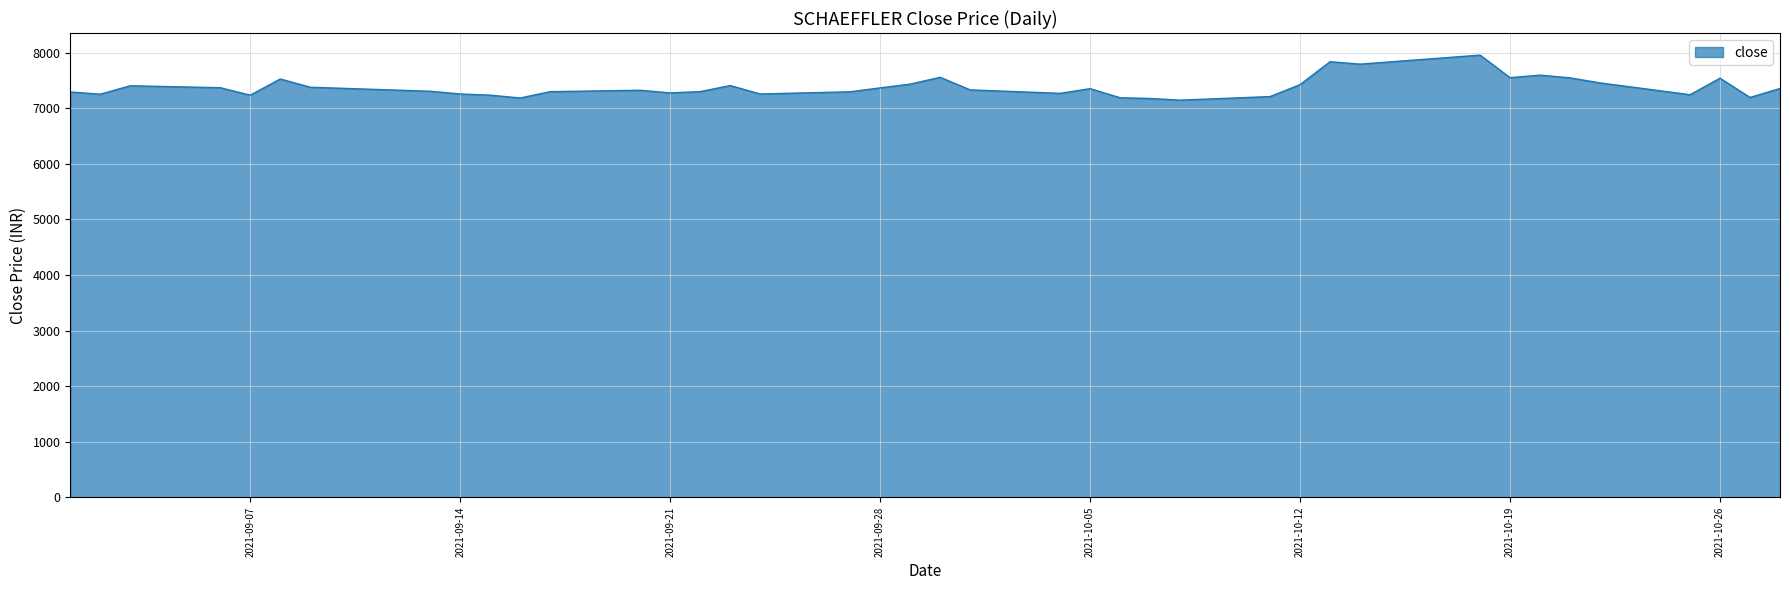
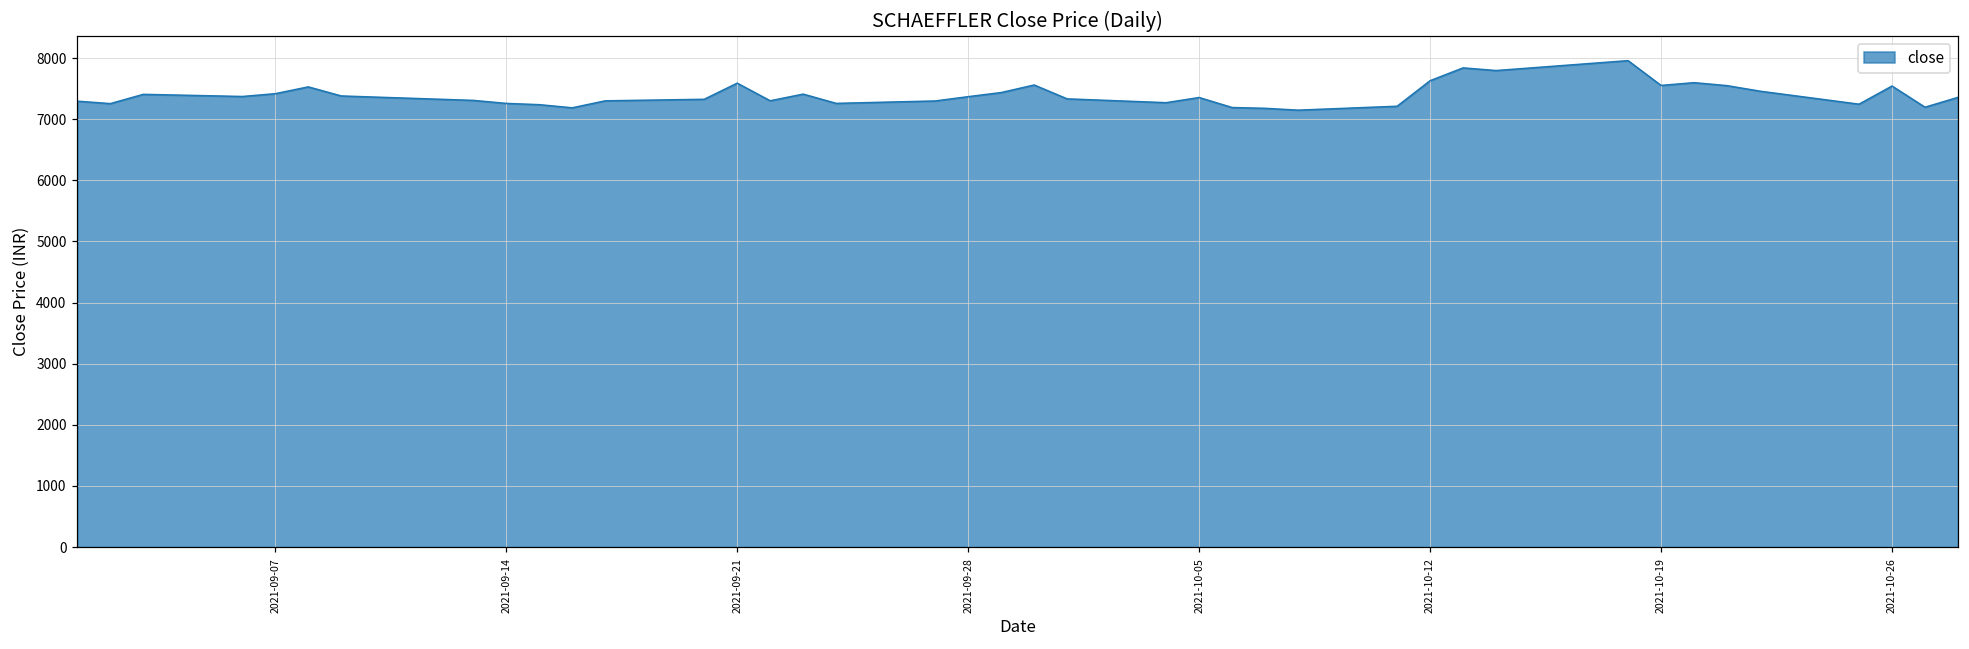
2021-09-07: 7200 -> 7400
2021-09-21: 7300 -> 7600
2021-10-12: 7400 -> 7600
